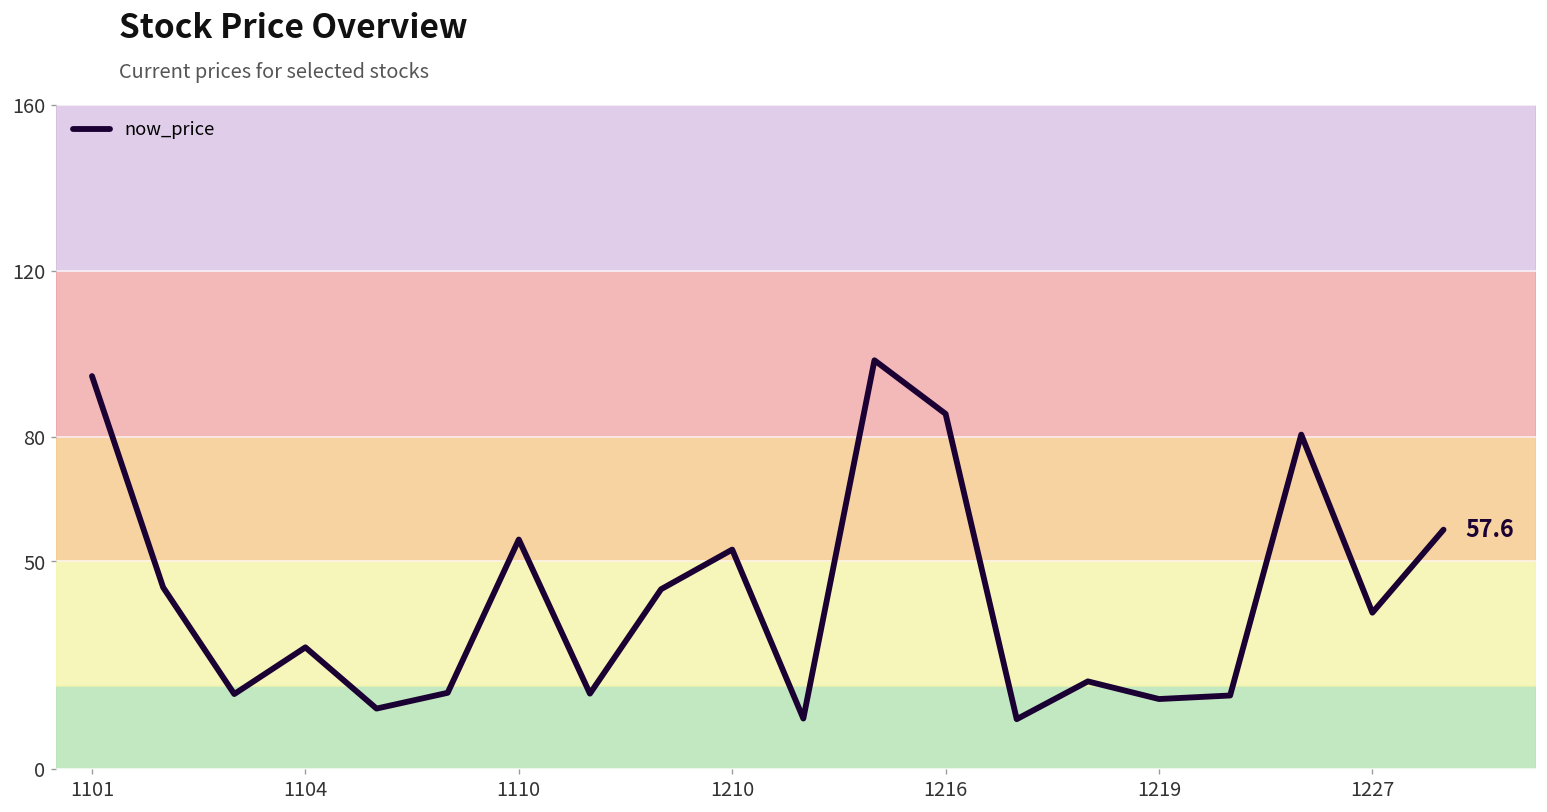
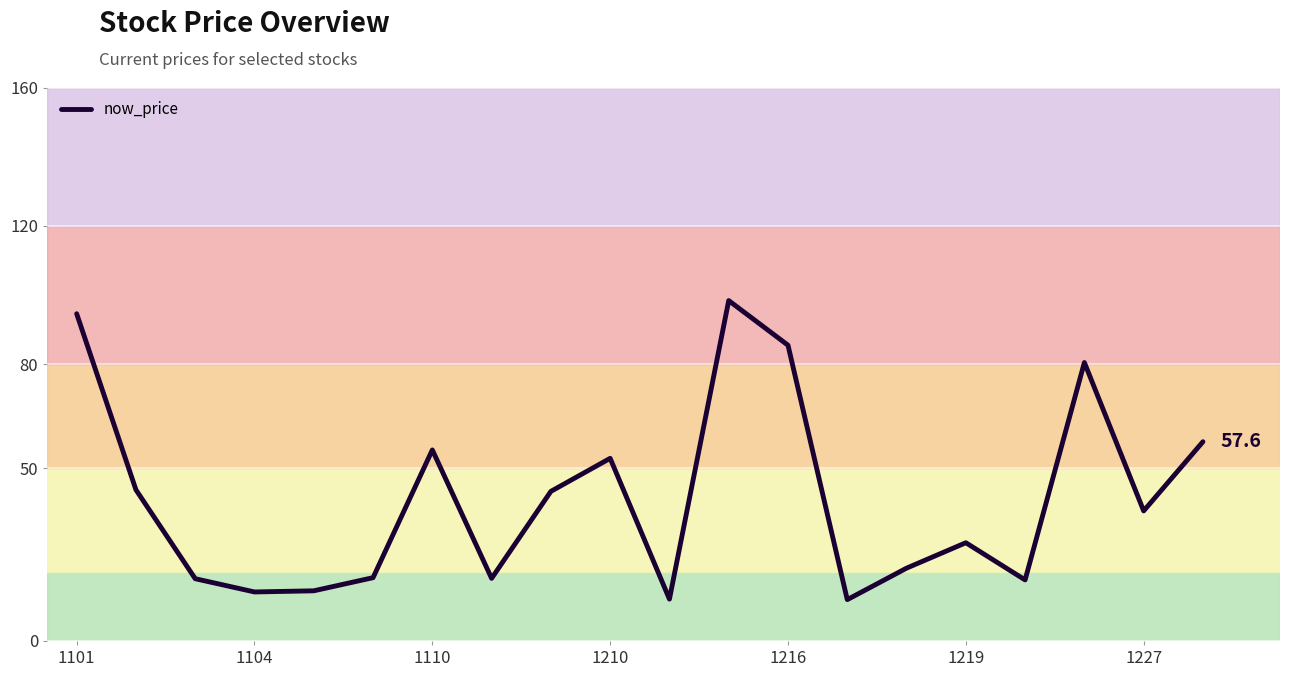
1104: 29 -> 14
1219: 17 -> 28
